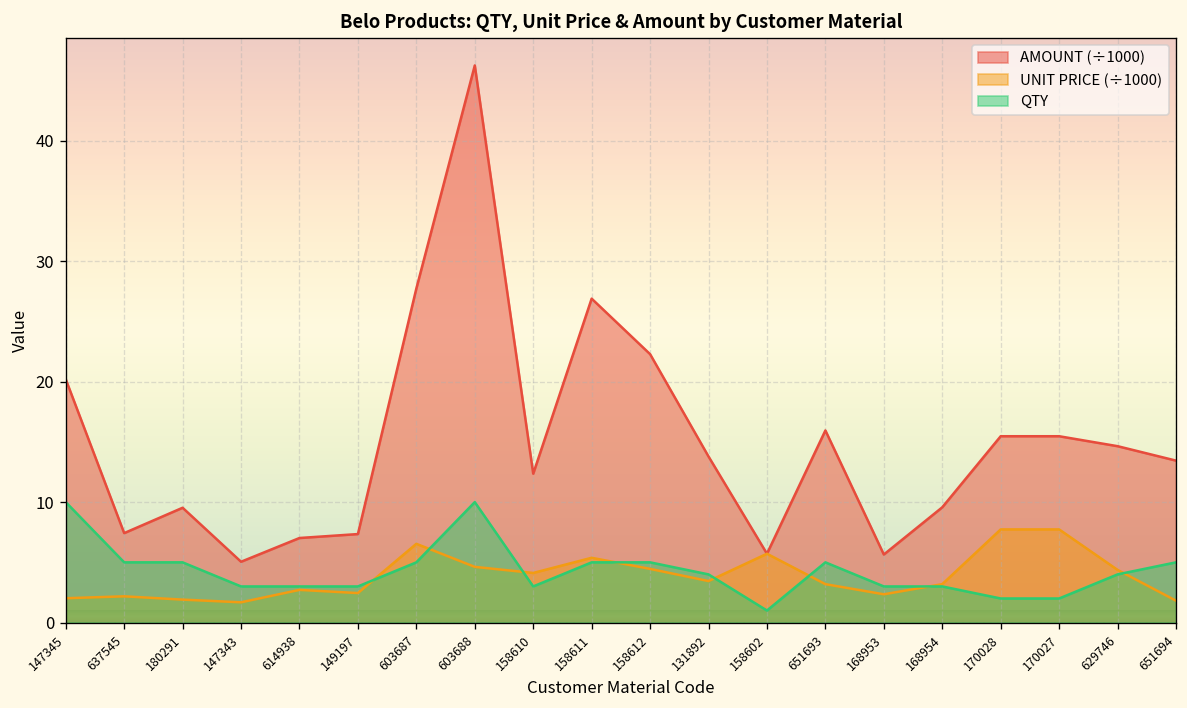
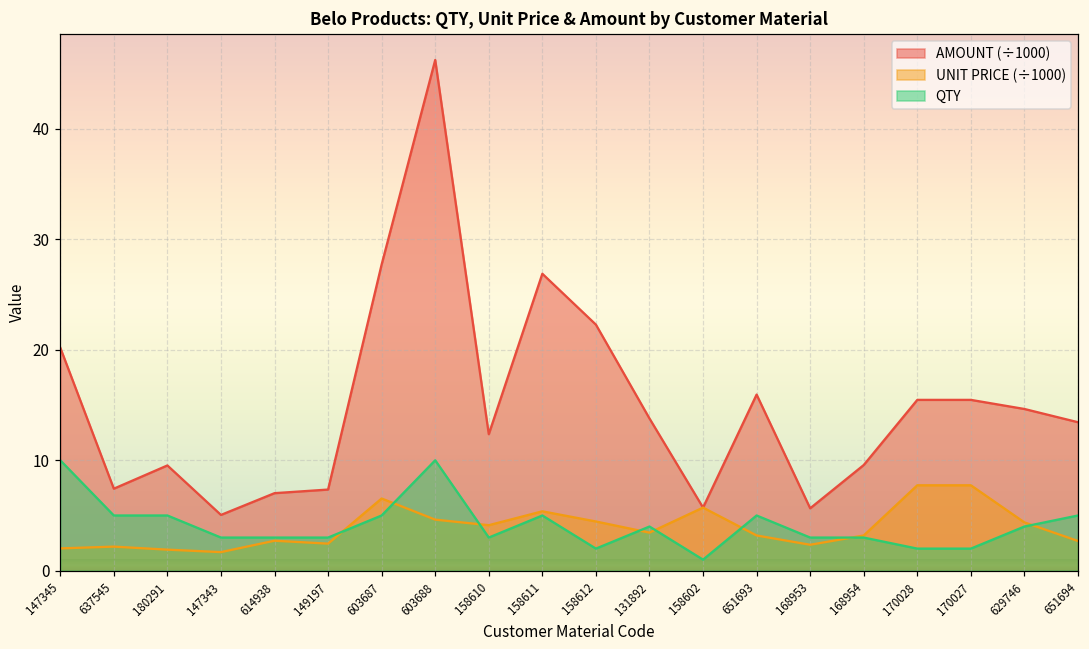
QTY, 158612: 5 -> 2
UNIT PRICE (÷1000), 651694: 1.8 -> 2.7
